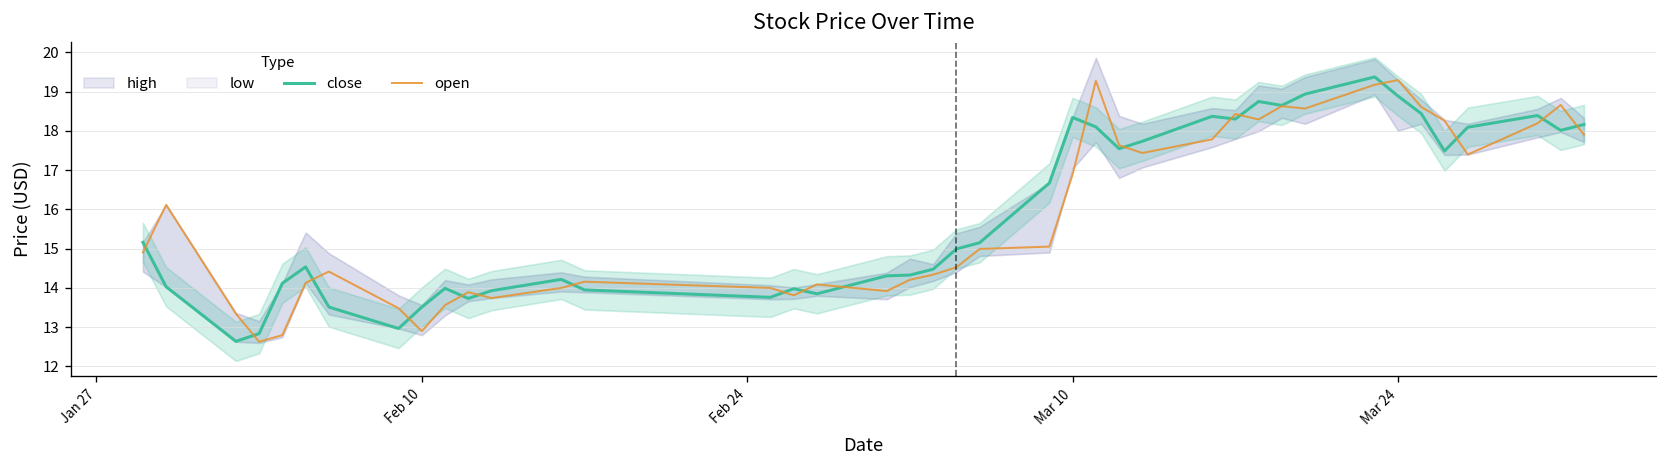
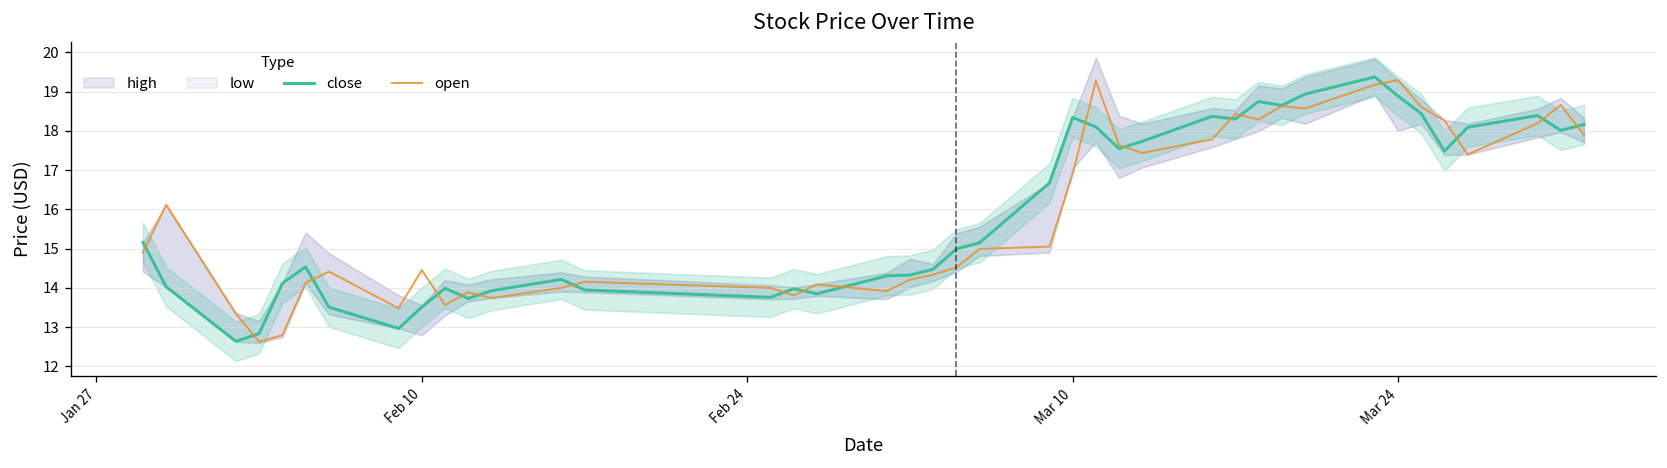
open, Feb 10: 12.9 -> 14.5
